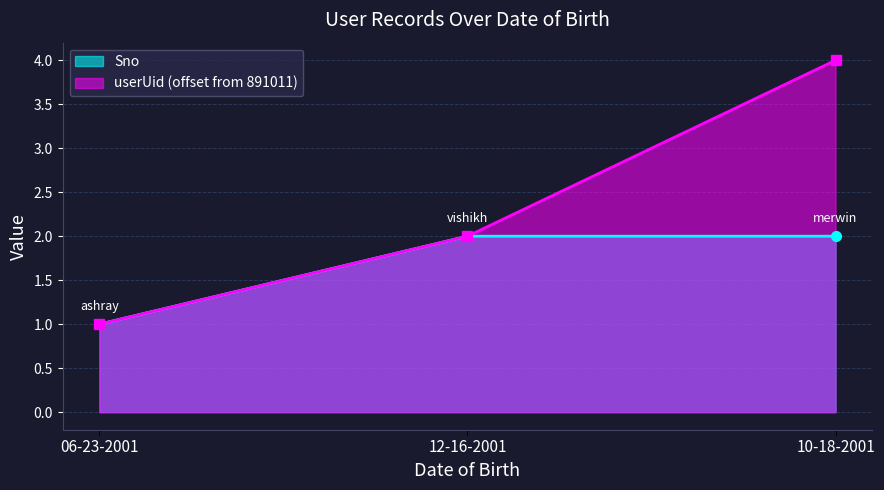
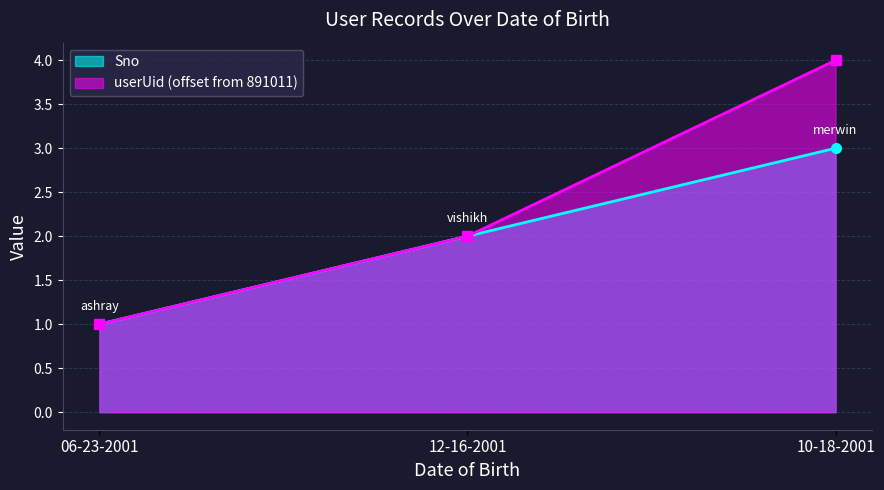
Sno, 10-18-2001: 2 -> 3
